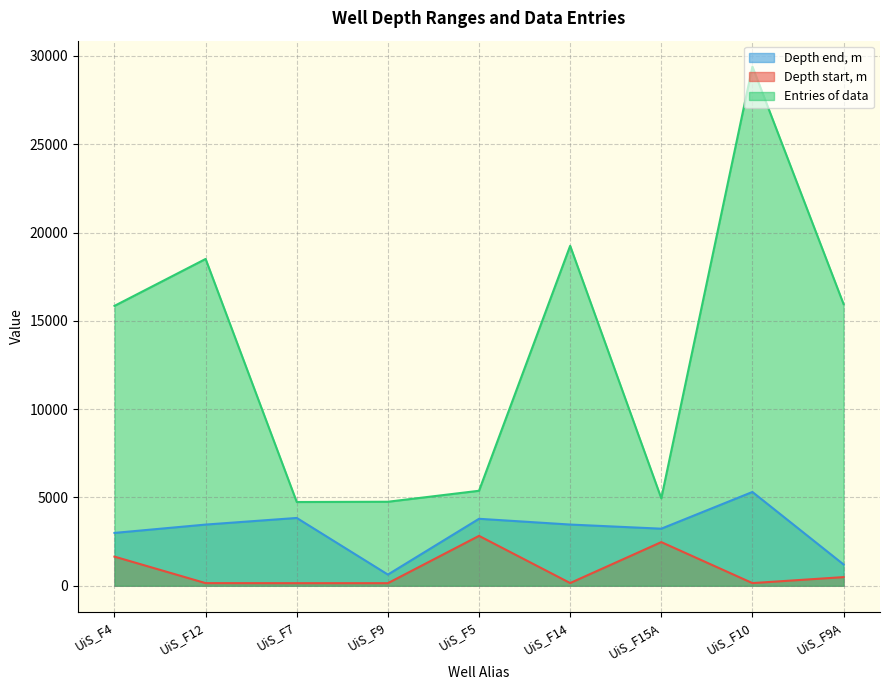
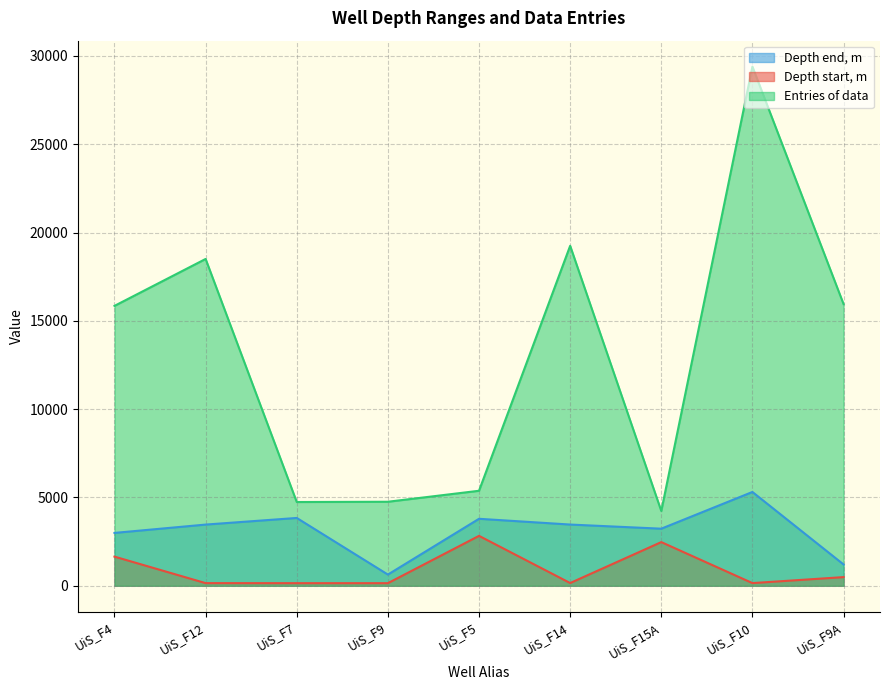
Entries of data, UiS_F15A: 5000 -> 4200
